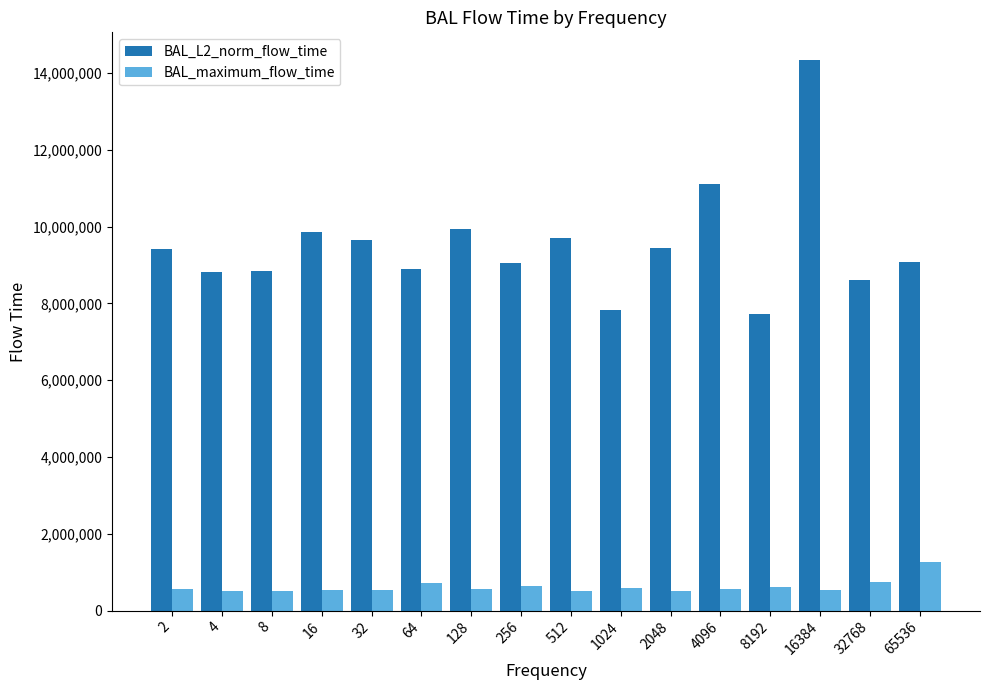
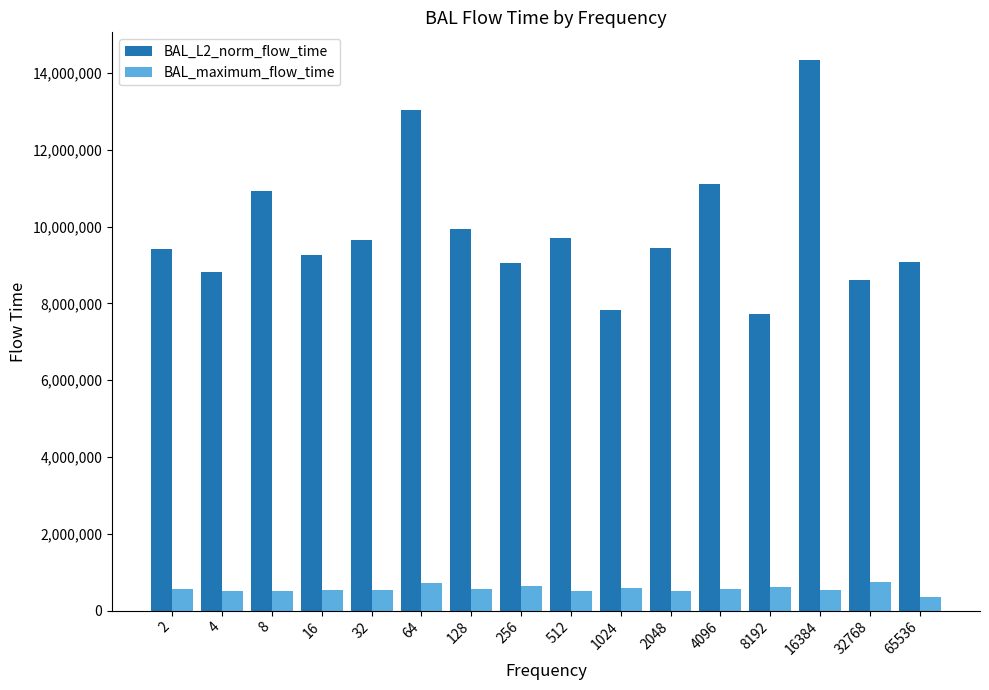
BAL_L2_norm_flow_time, 8: 8,800,000 -> 10,900,000
BAL_L2_norm_flow_time, 16: 9,900,000 -> 9,200,000
BAL_L2_norm_flow_time, 64: 8,900,000 -> 13,000,000
BAL_maximum_flow_time, 65536: 1,300,000 -> 300,000
